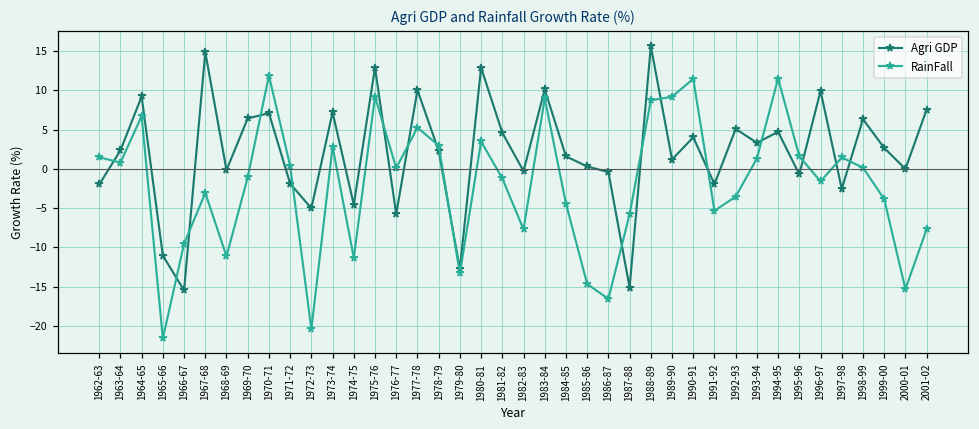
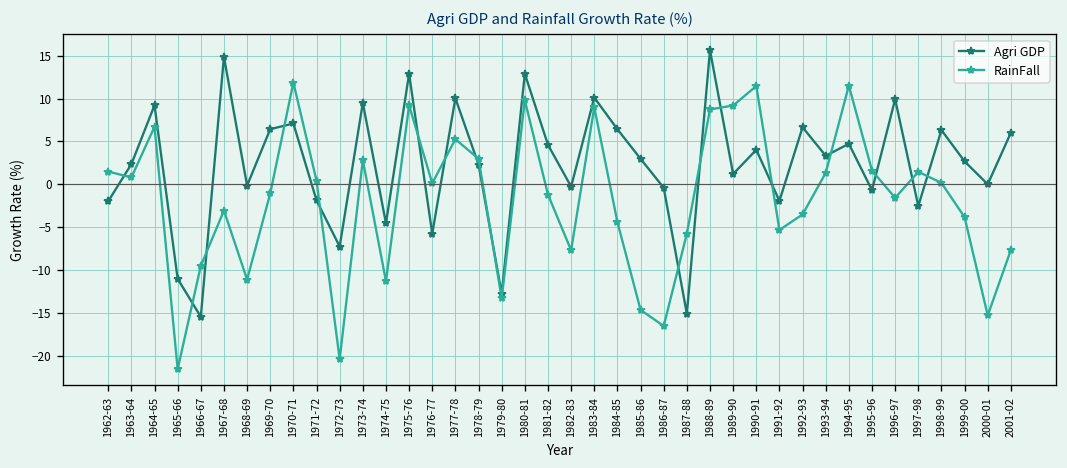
Agri GDP, 1972-73: -5 -> -7
Agri GDP, 1973-74: 7 -> 10
RainFall, 1980-81: 3 -> 10
Agri GDP, 1984-85: 2 -> 6
Agri GDP, 1985-86: 0 -> 3
Agri GDP, 1992-93: 5 -> 7
Agri GDP, 2001-02: 8 -> 6
